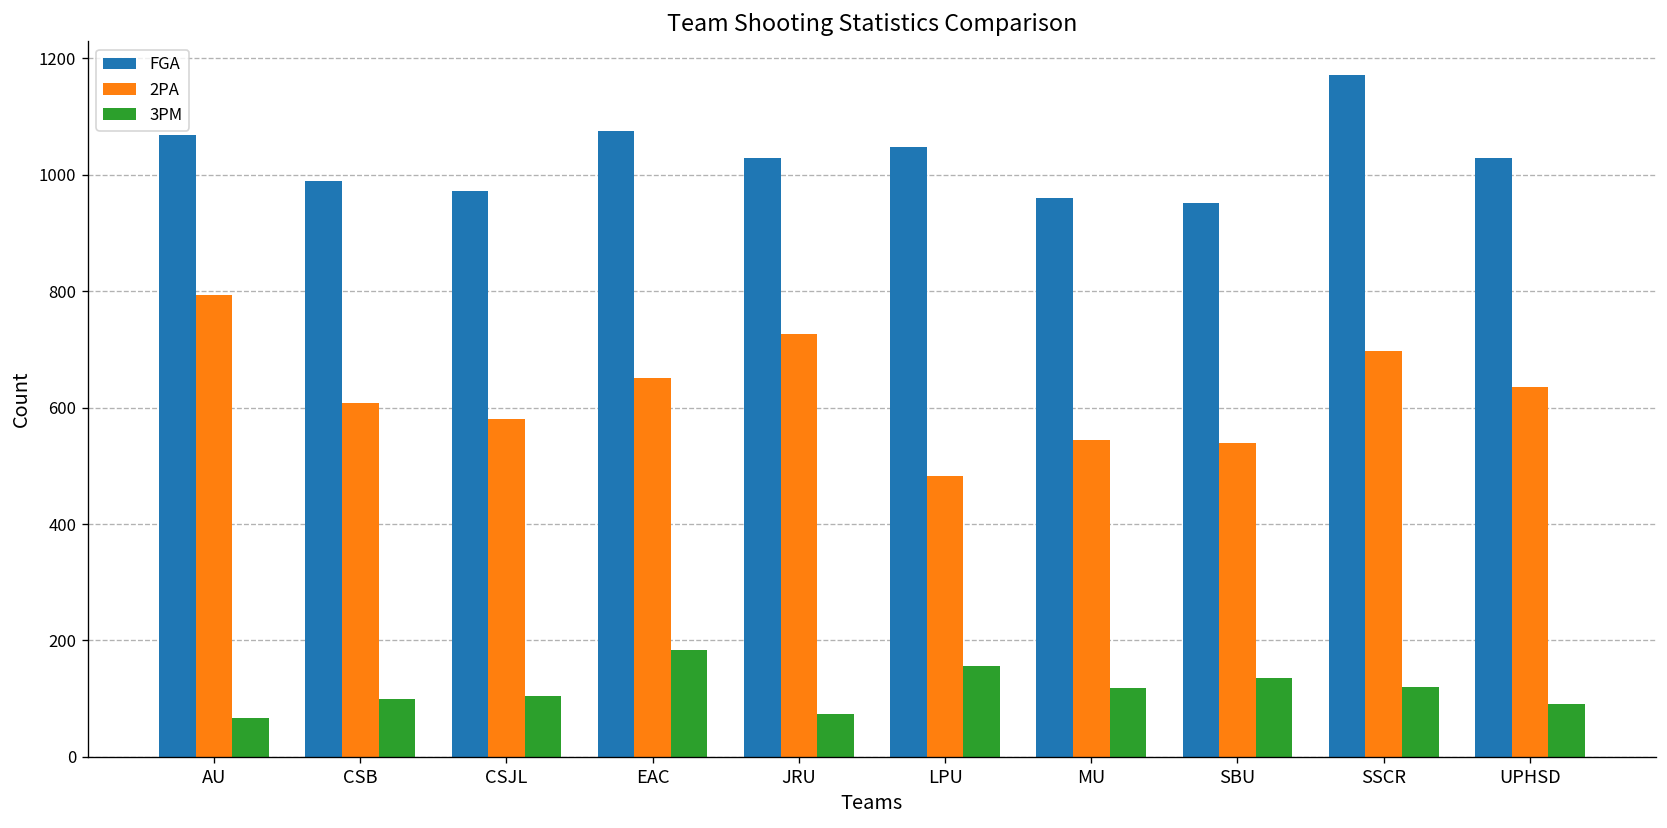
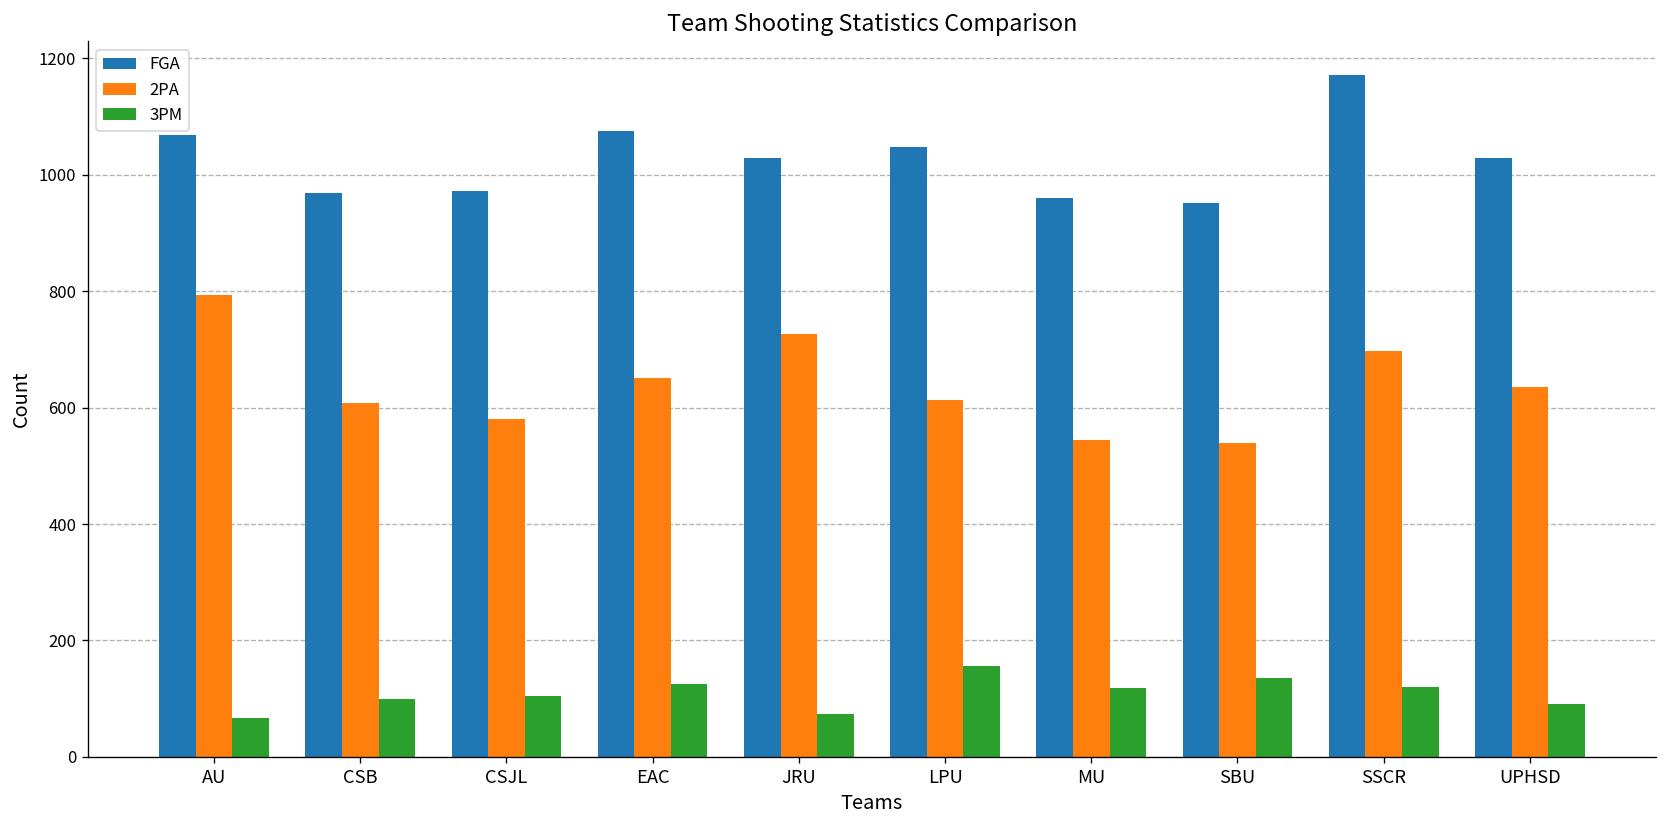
FGA, CSB: 990 -> 970
3PM, EAC: 180 -> 130
2PA, LPU: 480 -> 610
